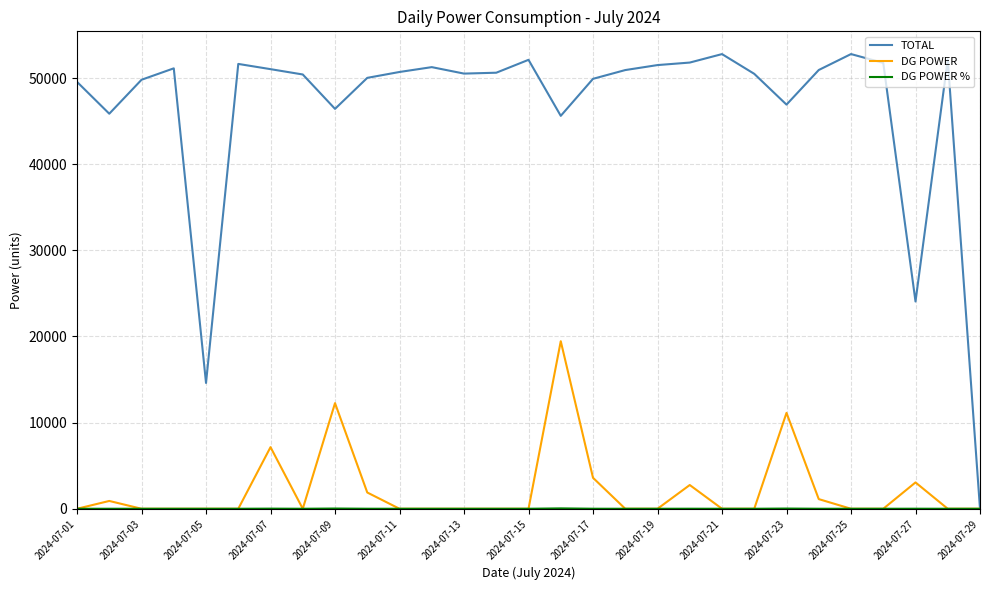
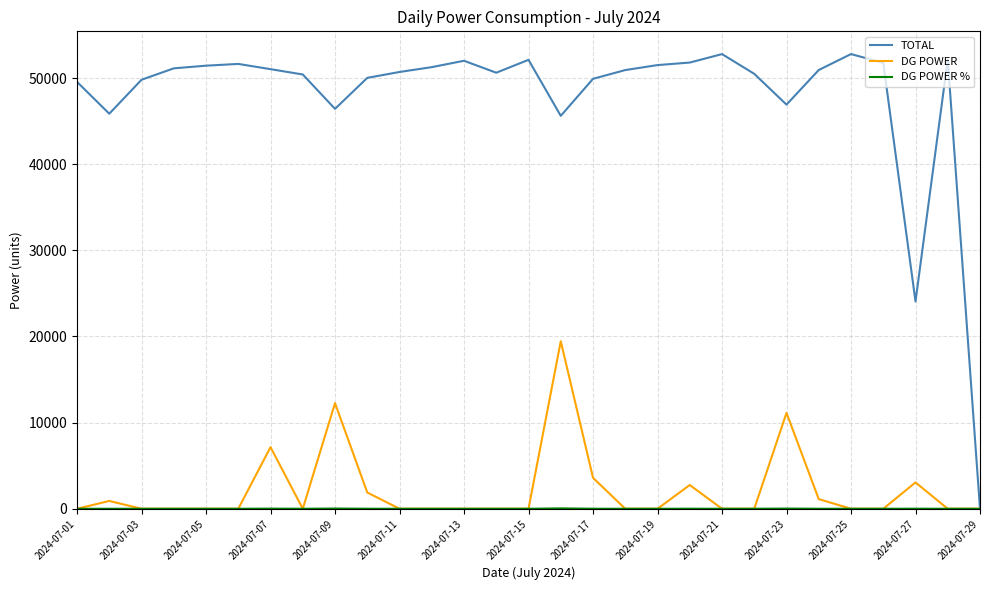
TOTAL, 2024-07-05: 15000 -> 51000
TOTAL, 2024-07-13: 51000 -> 52000
